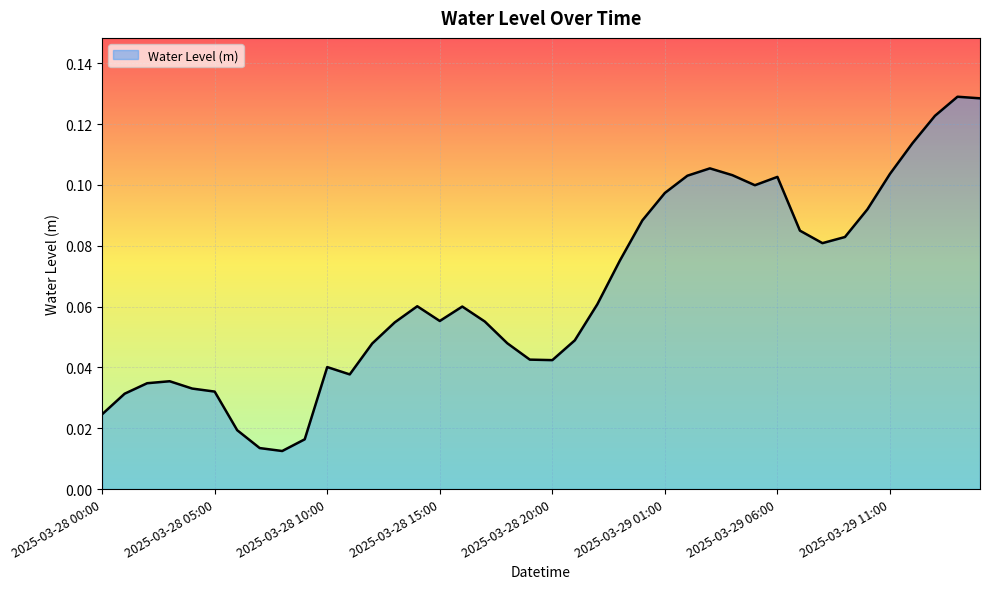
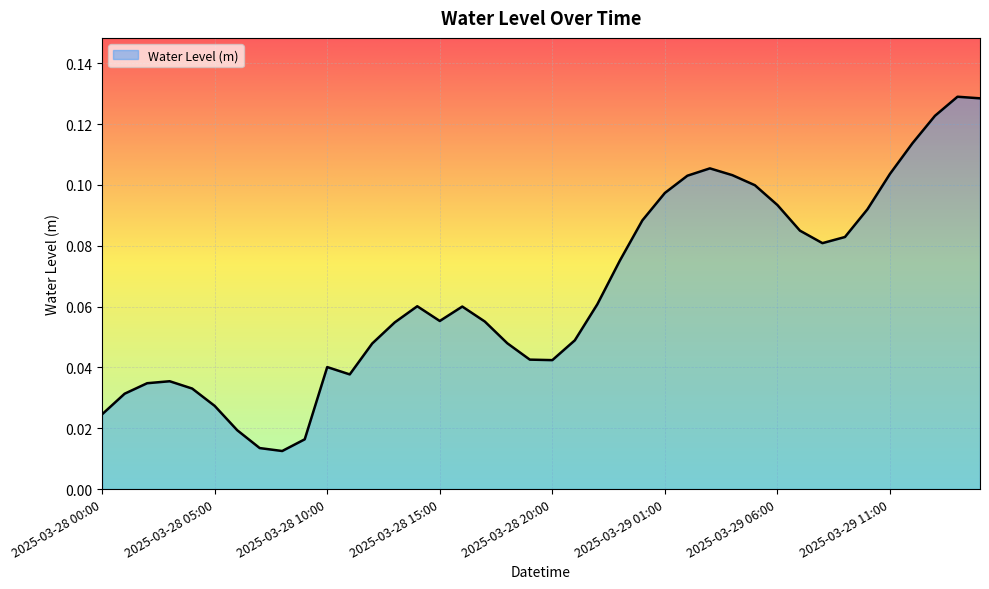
2025-03-28 05:00: 0.032 -> 0.027
2025-03-29 06:00: 0.103 -> 0.093
